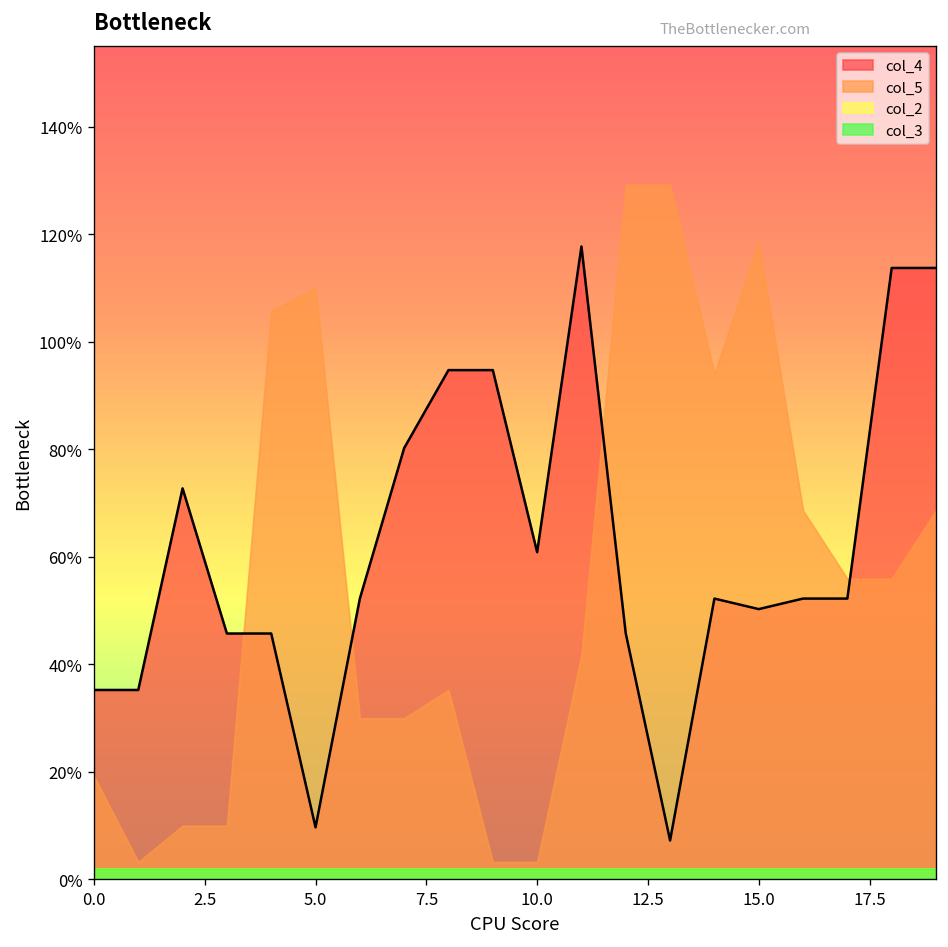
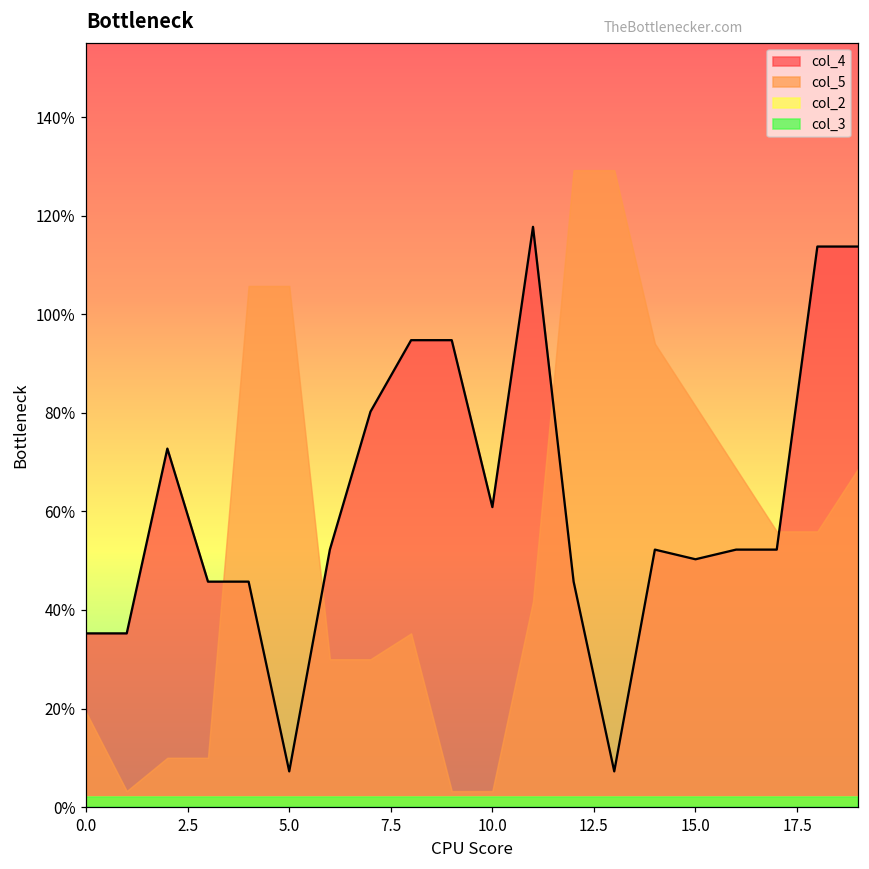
col_4, 5.0: 10% -> 7%
col_5, 5.0: 110% -> 106%
col_5, 15.0: 119% -> 81%
